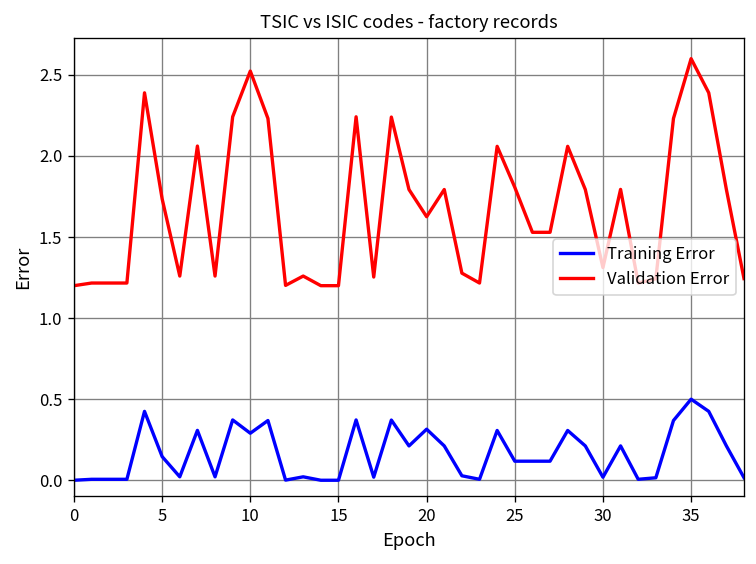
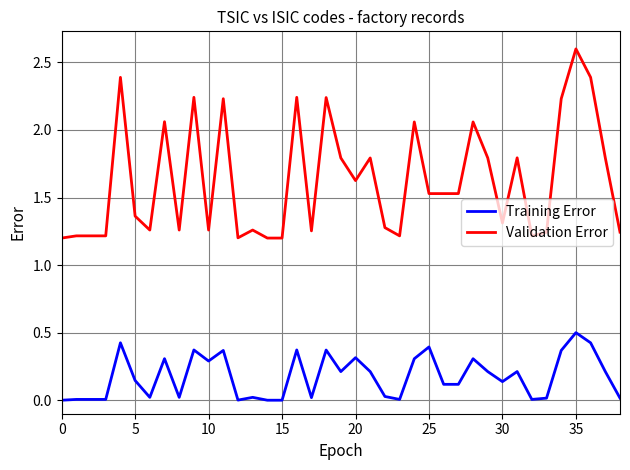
Validation Error, 5: 1.74 -> 1.36
Validation Error, 10: 2.52 -> 1.26
Training Error, 25: 0.12 -> 0.39
Validation Error, 25: 1.81 -> 1.53
Training Error, 30: 0.02 -> 0.14
